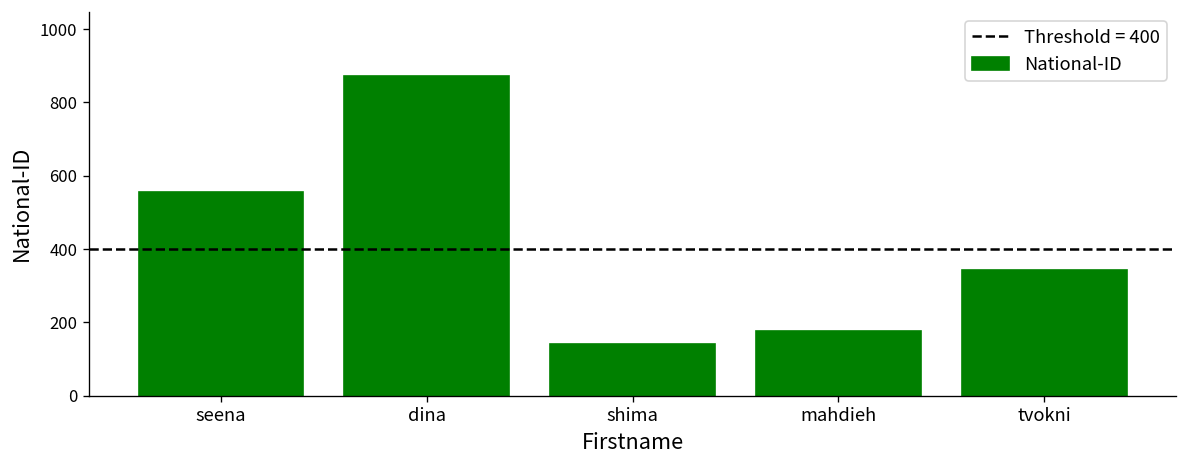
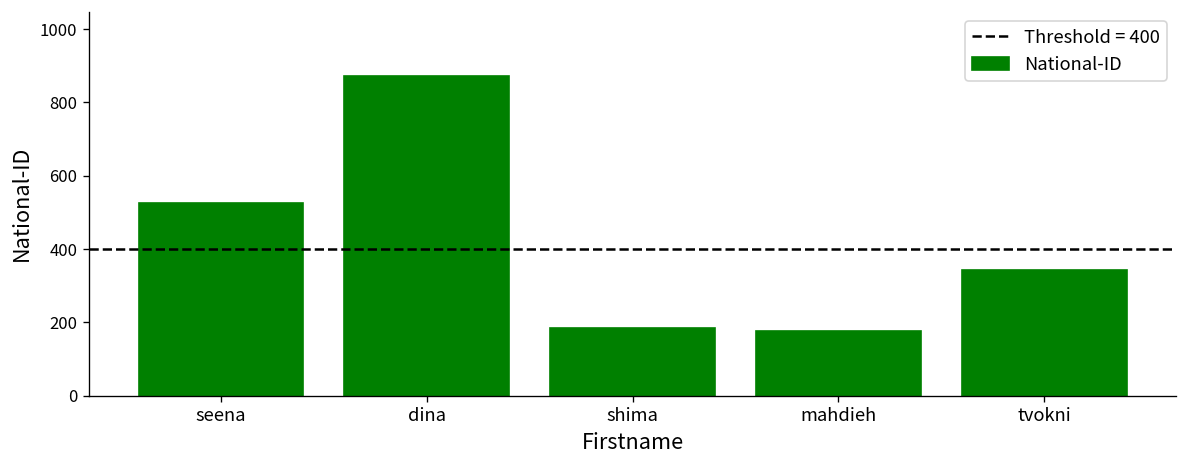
seena: 560 -> 520
shima: 140 -> 190
